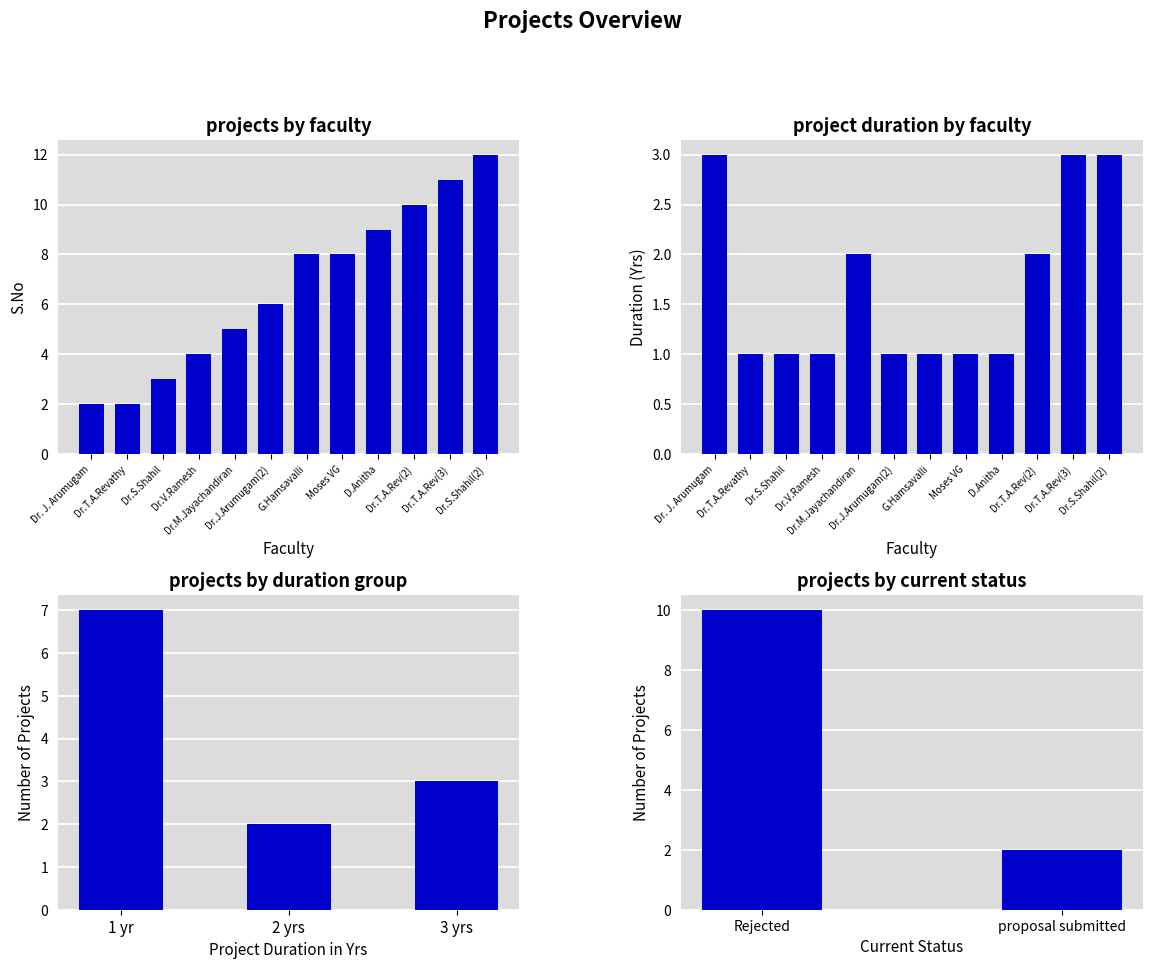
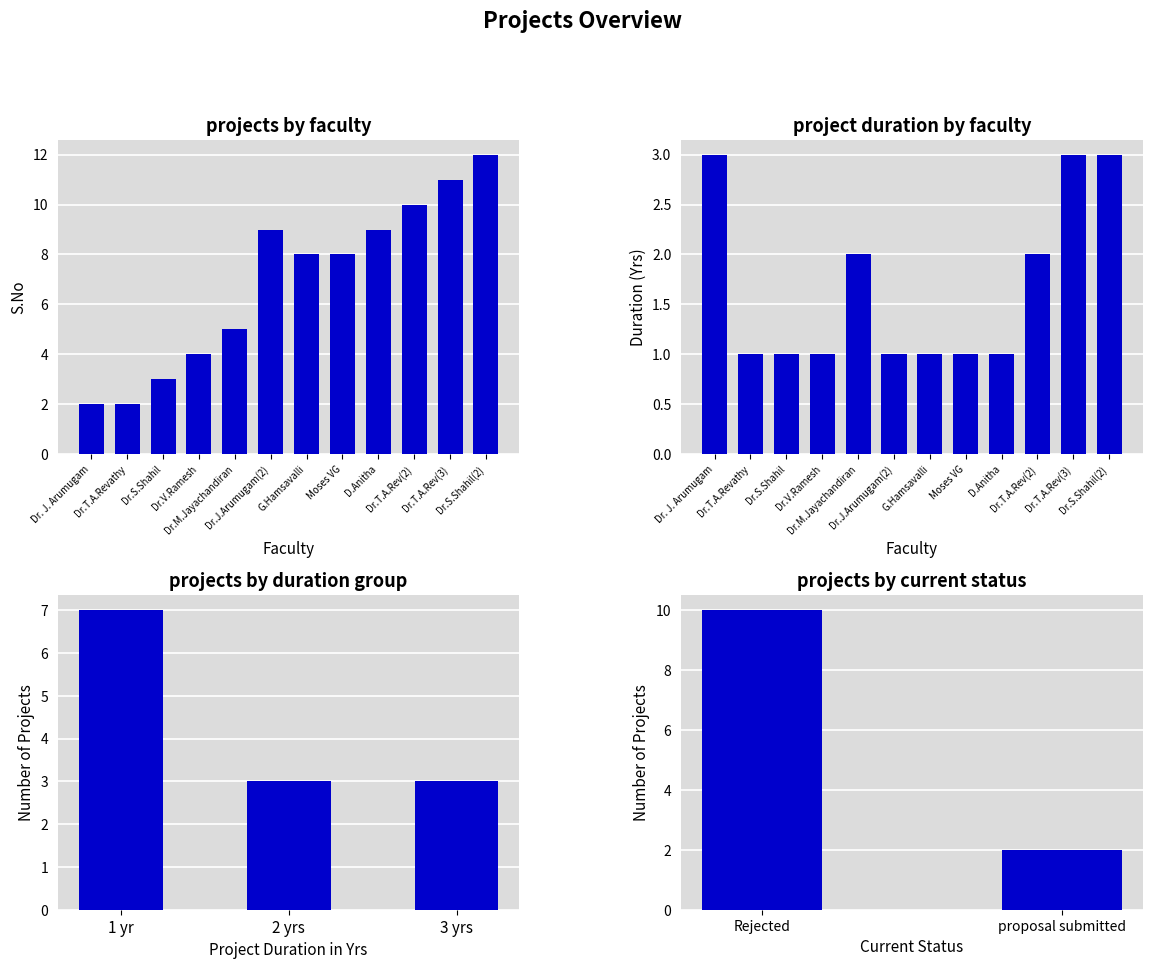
projects by faculty, Dr.J.Arumugam(2): 6 -> 9
projects by duration group, 2 yrs: 2 -> 3
